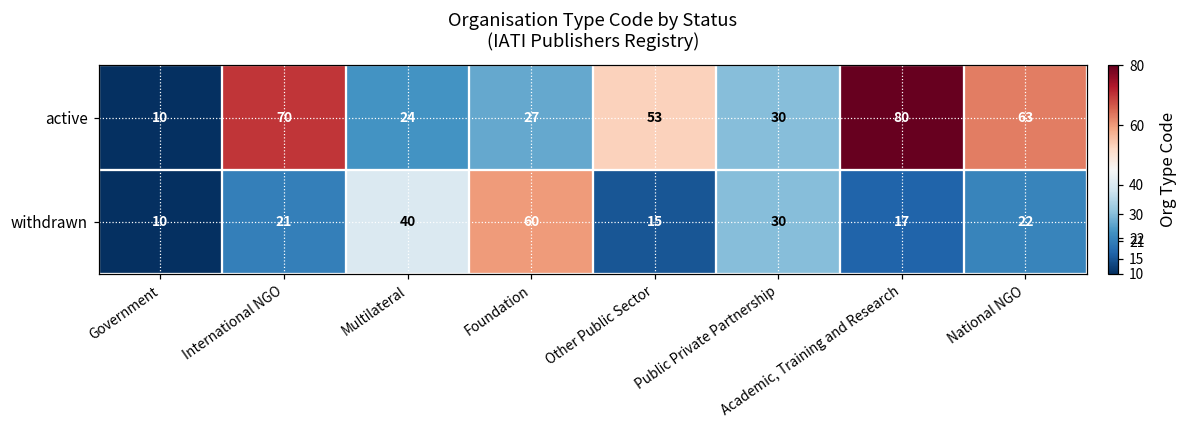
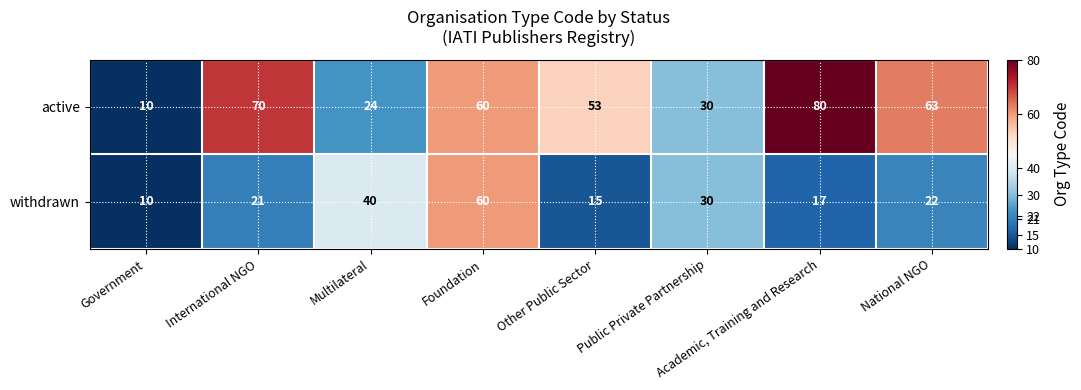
active, Foundation: 27 -> 60
